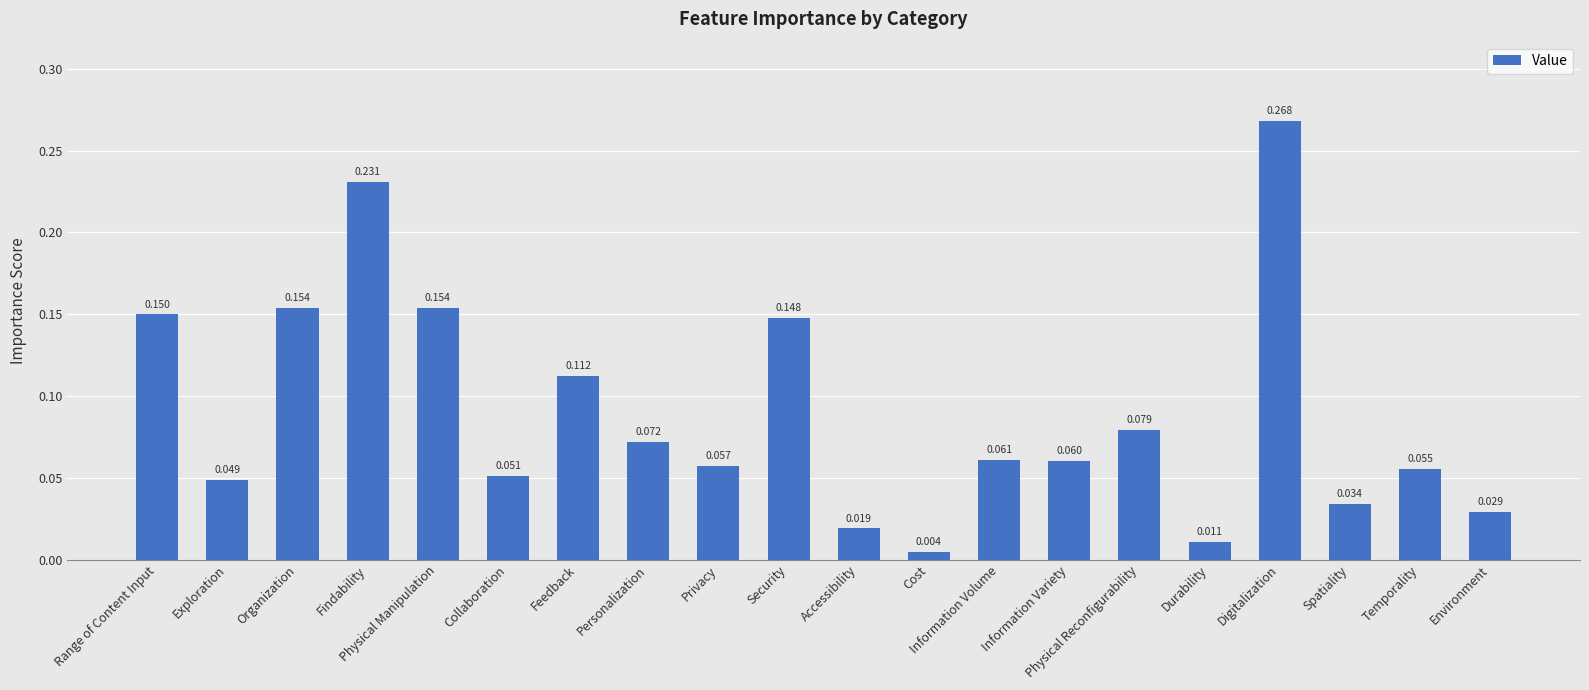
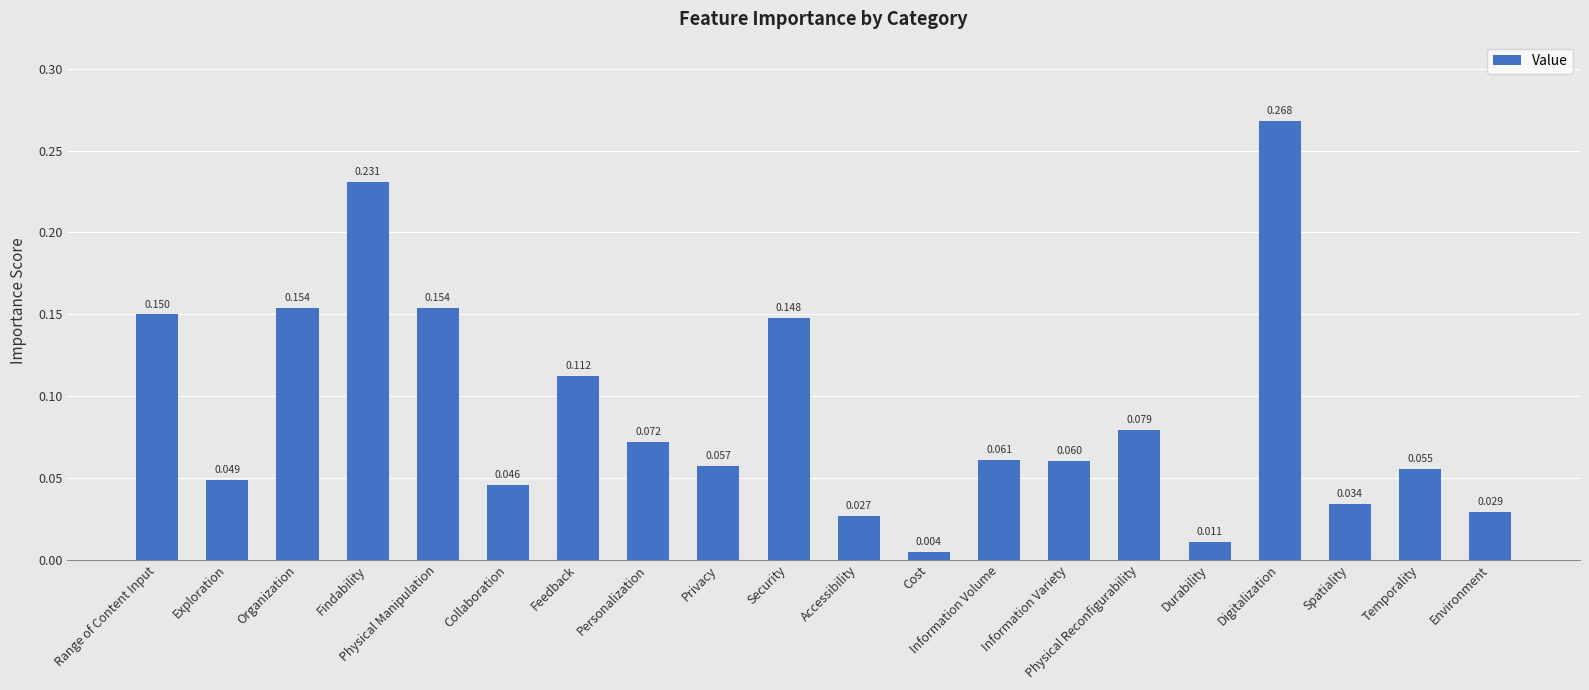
Collaboration: 0.051 -> 0.046
Accessibility: 0.019 -> 0.027
